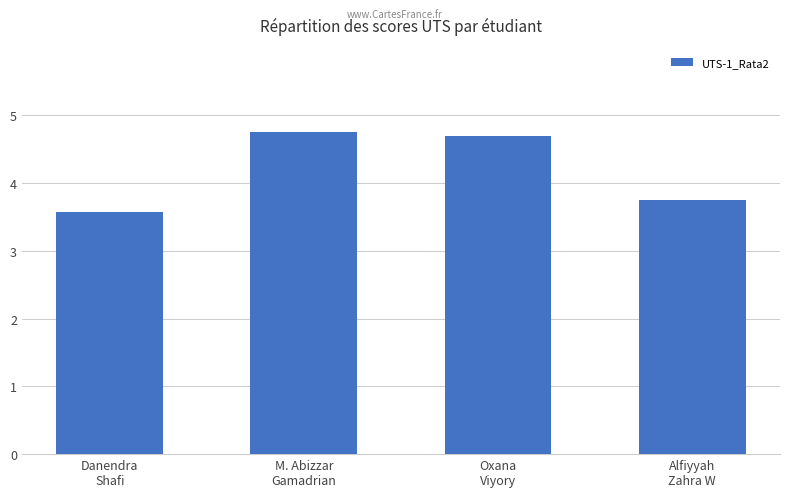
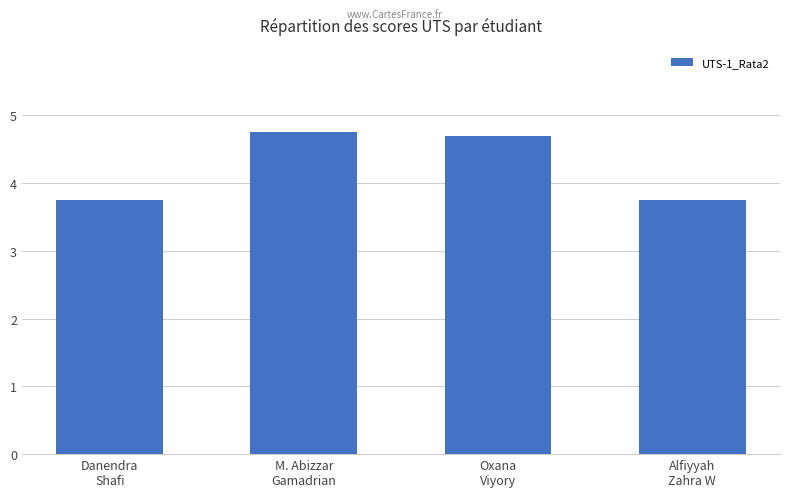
Danendra Shafi: 3.6 -> 3.8
